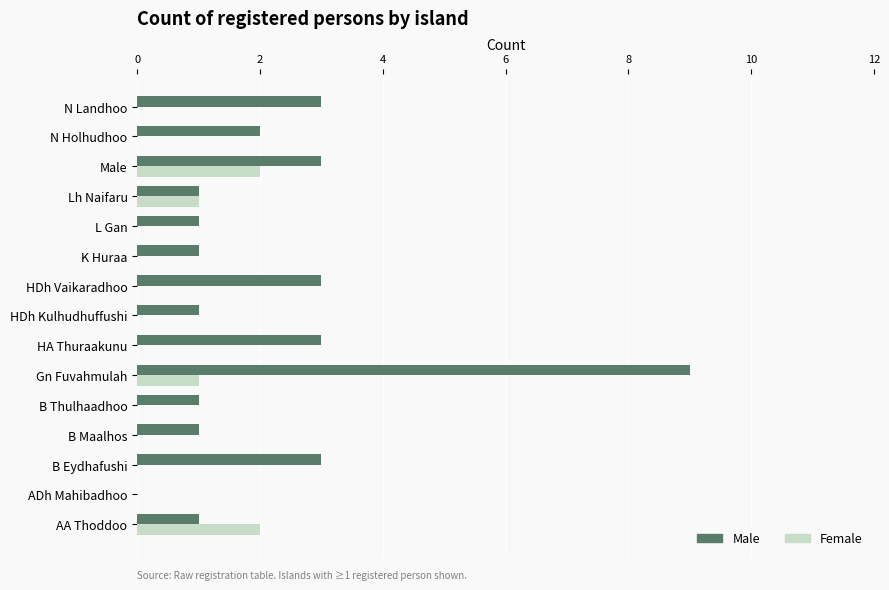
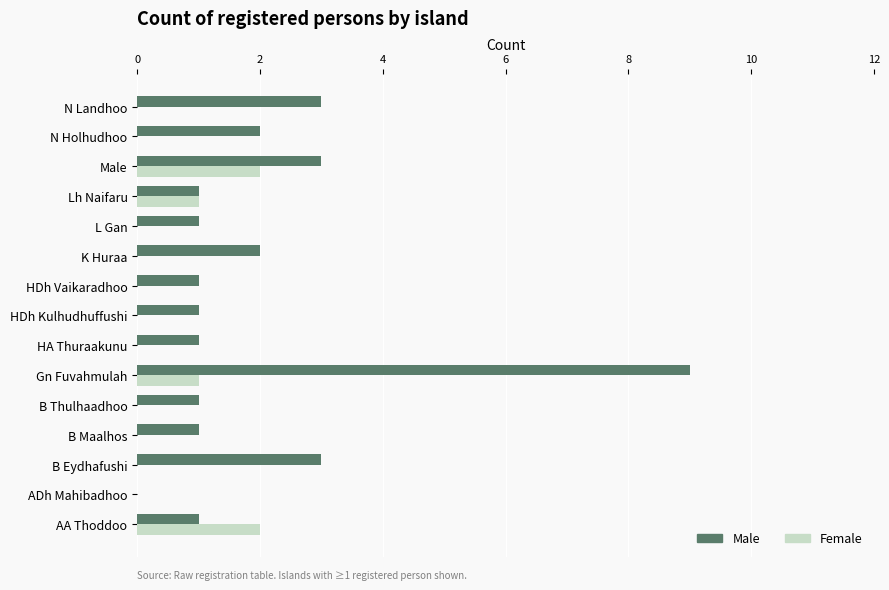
Male, K Huraa: 1 -> 2
Male, HDh Vaikaradhoo: 3 -> 1
Male, HA Thuraakunu: 3 -> 1
